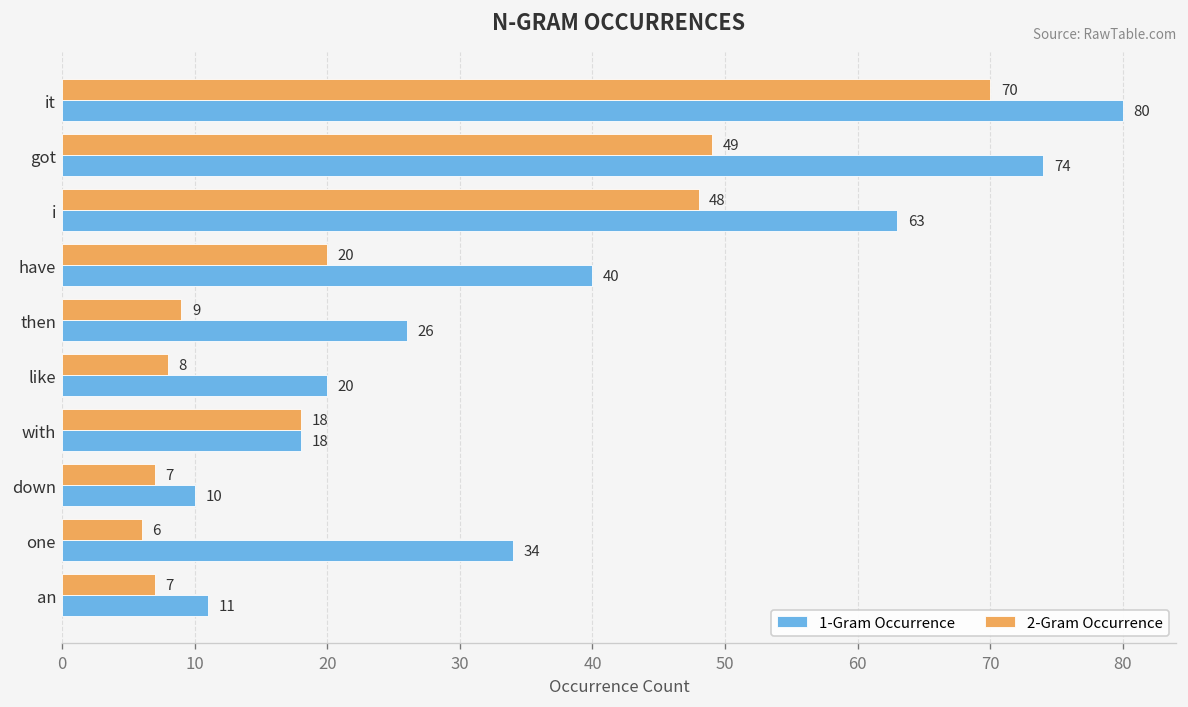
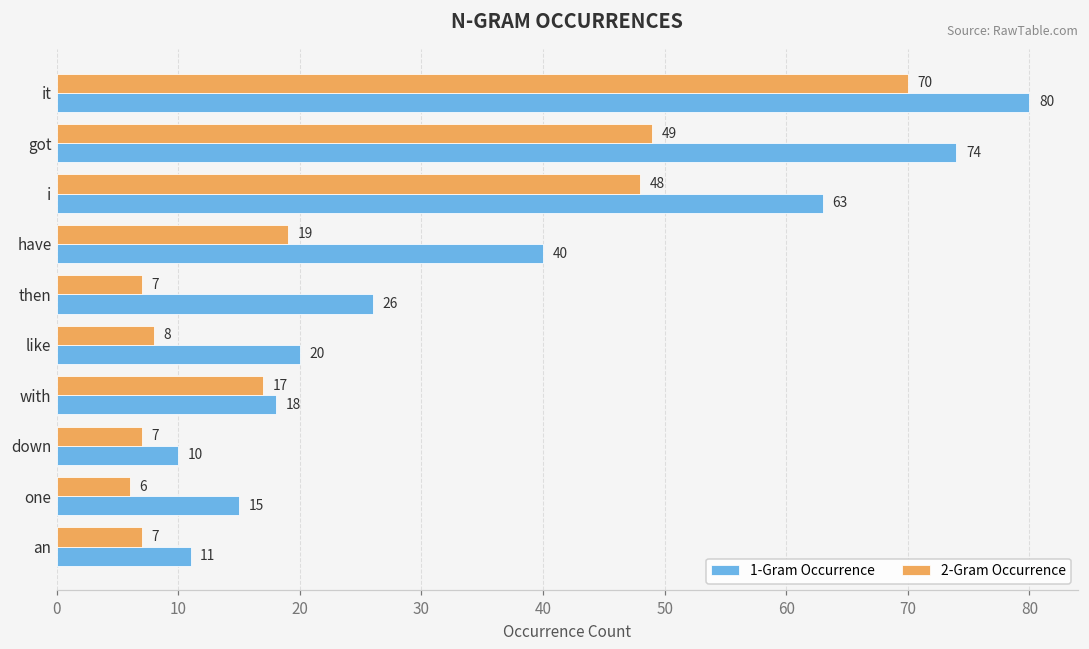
2-Gram Occurrence, have: 20 -> 19
2-Gram Occurrence, then: 9 -> 7
2-Gram Occurrence, with: 18 -> 17
1-Gram Occurrence, one: 34 -> 15
